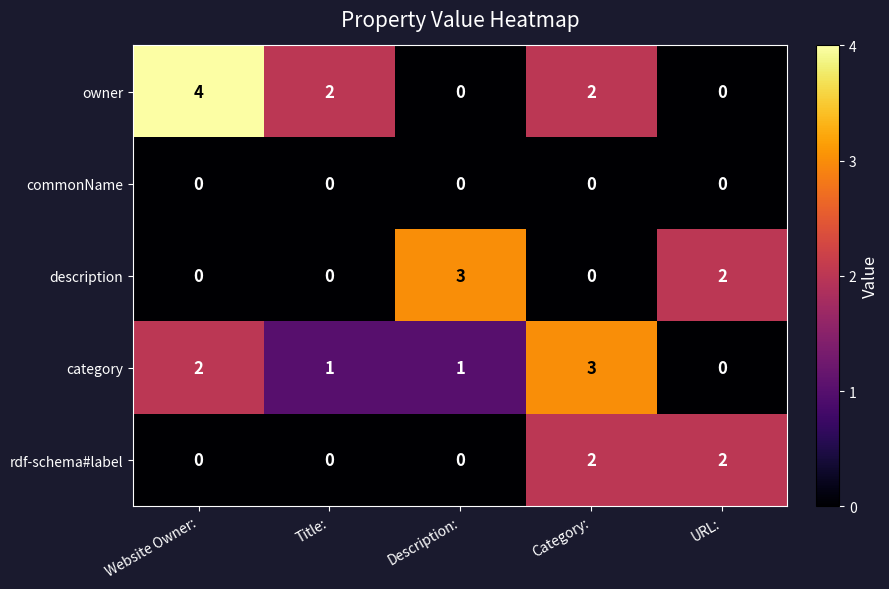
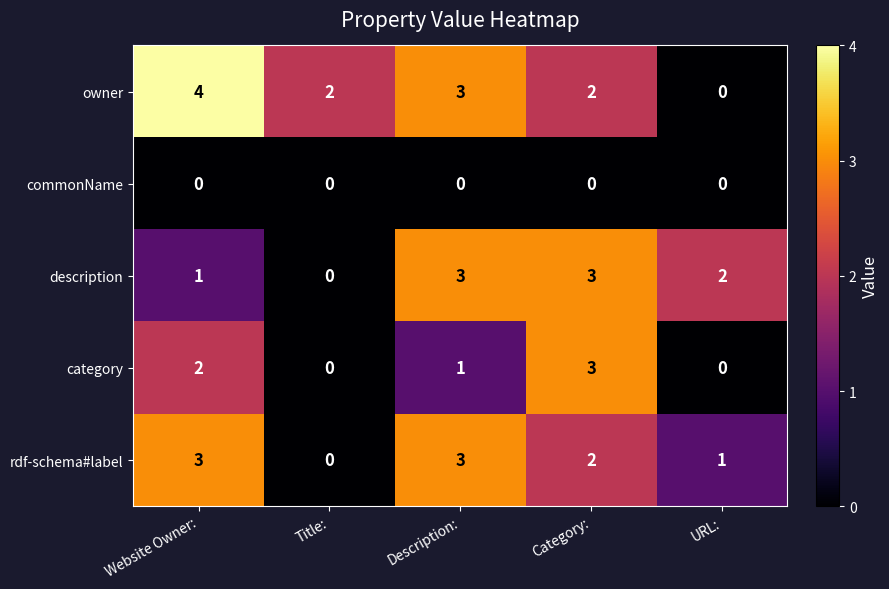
owner, Description:: 0 -> 3
description, Website Owner:: 0 -> 1
description, Category:: 0 -> 3
category, Title:: 1 -> 0
rdf-schema#label, Website Owner:: 0 -> 3
rdf-schema#label, Description:: 0 -> 3
rdf-schema#label, URL:: 2 -> 1
